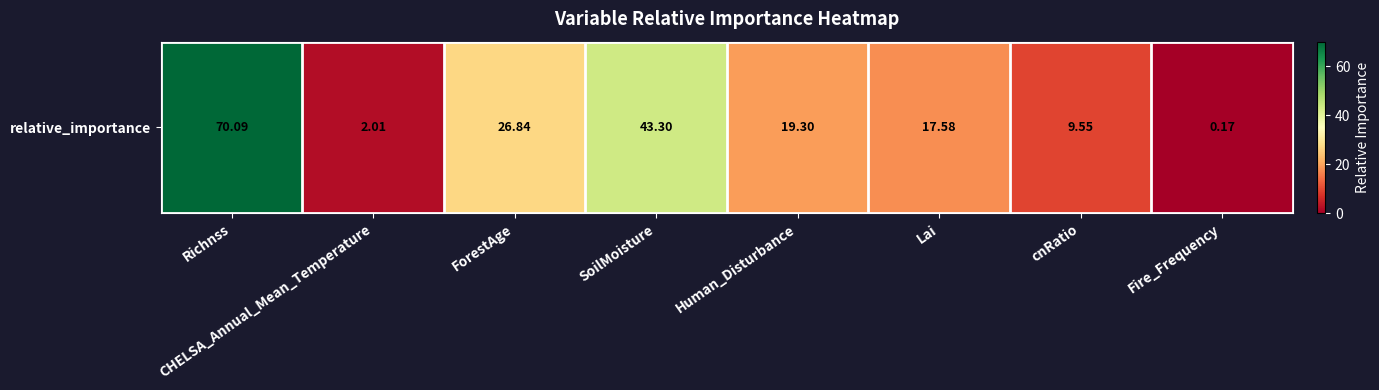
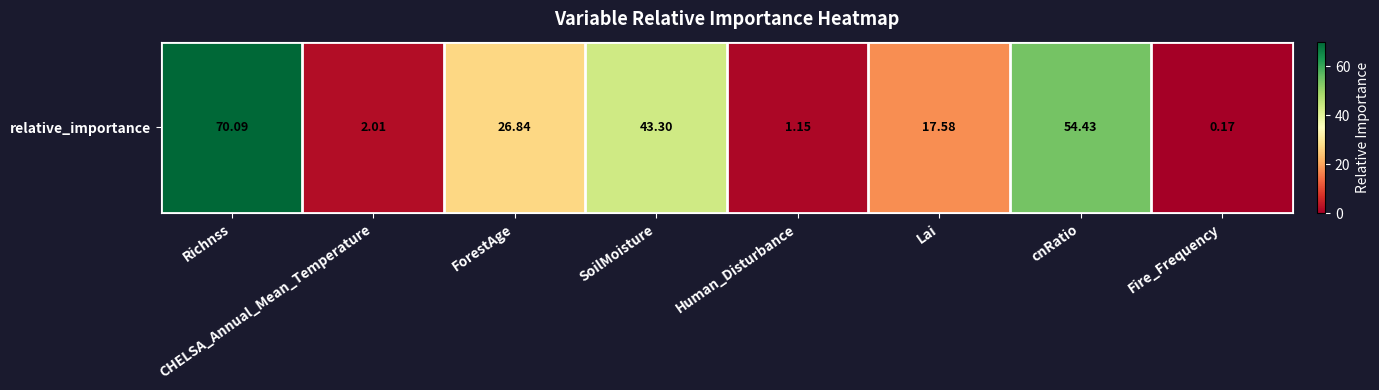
relative_importance, Human_Disturbance: 19.30 -> 1.15
relative_importance, cnRatio: 9.55 -> 54.43
